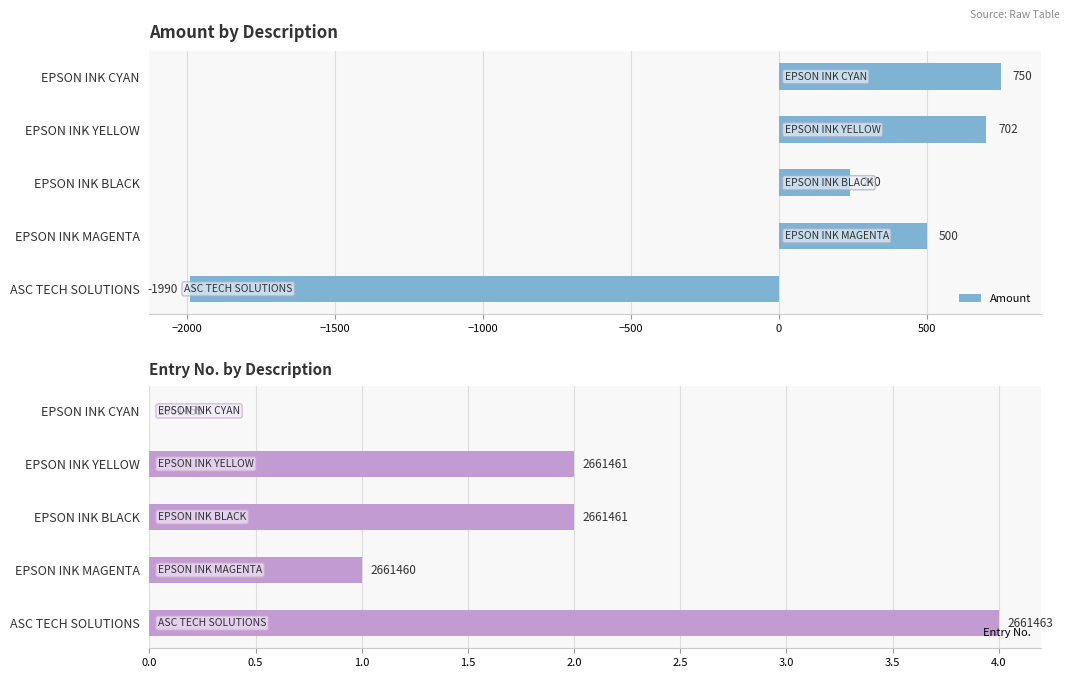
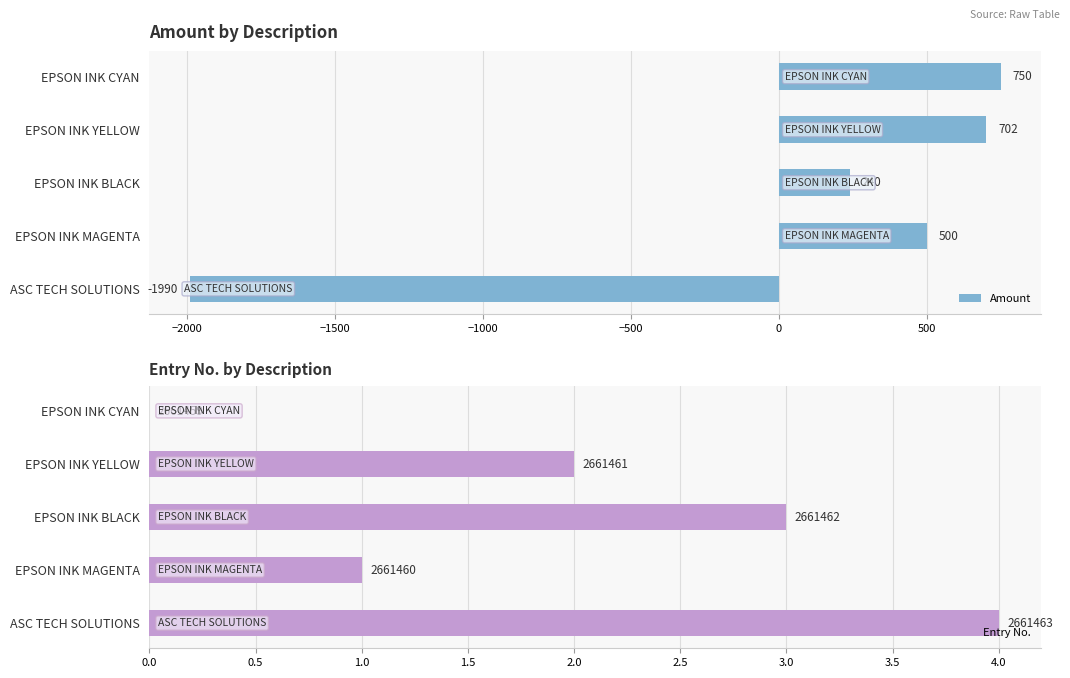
Entry No. by Description, EPSON INK BLACK: 2661461 -> 2661462
